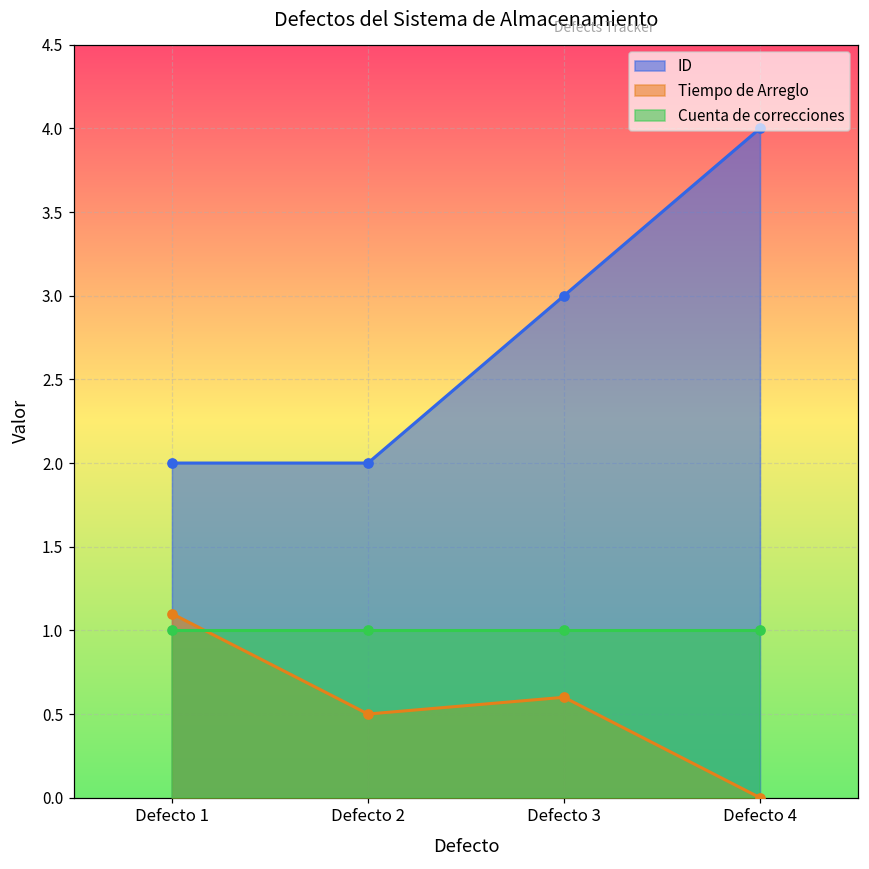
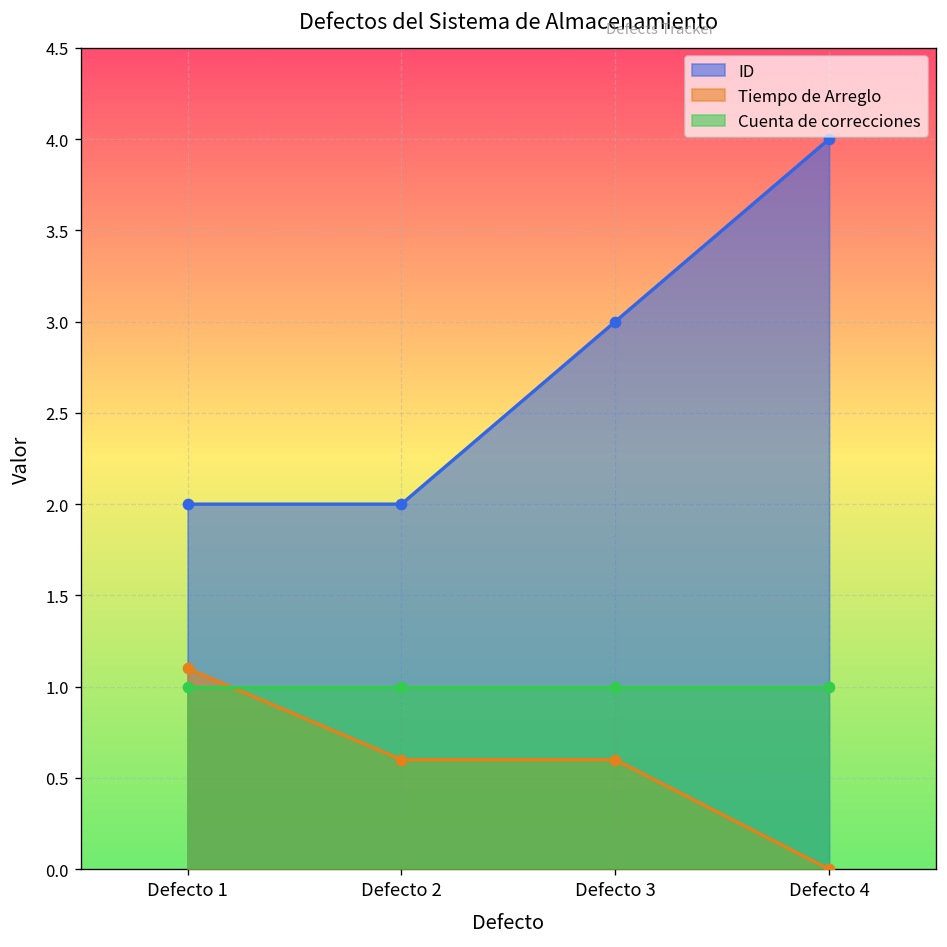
Tiempo de Arreglo, Defecto 2: 0.5 -> 0.6
